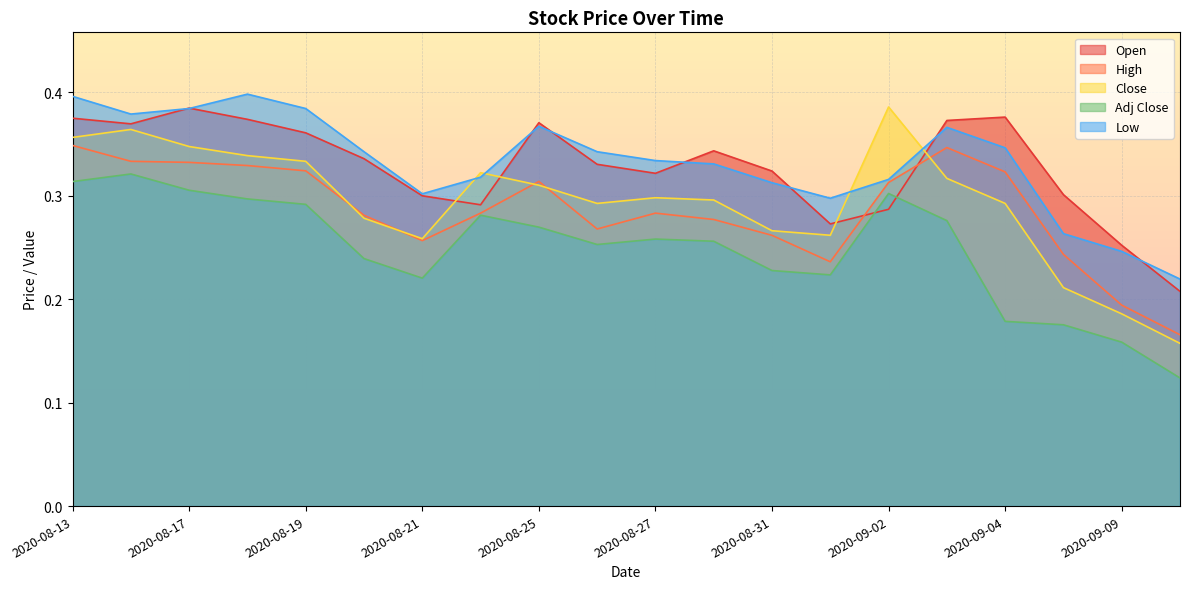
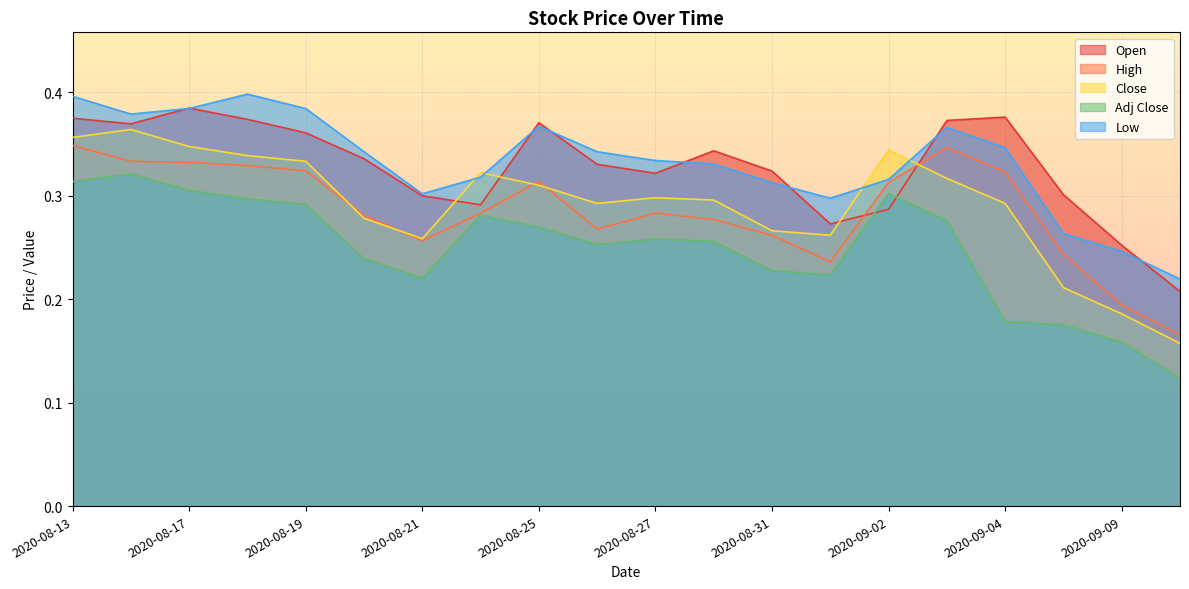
Close, 2020-09-02: 0.386 -> 0.344
